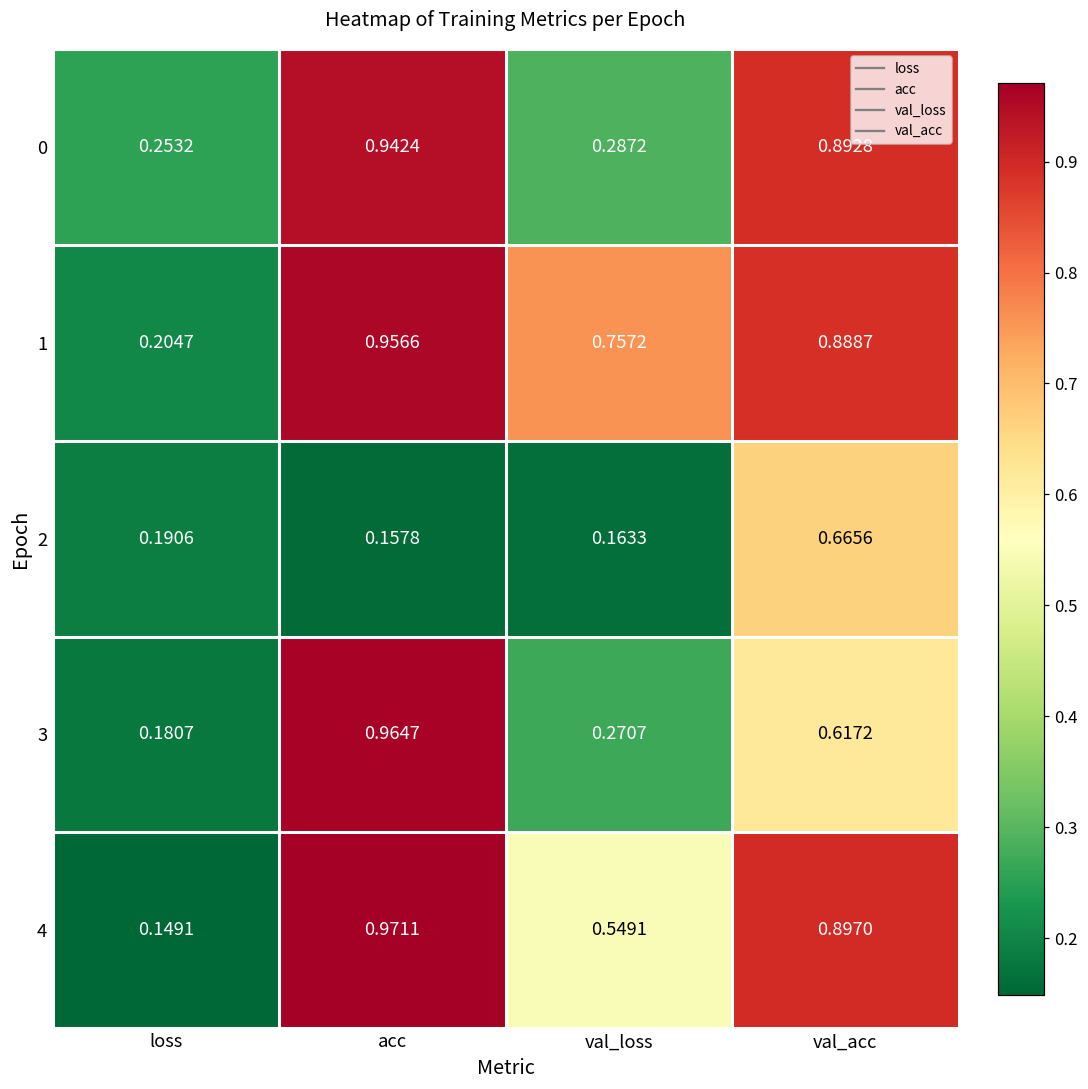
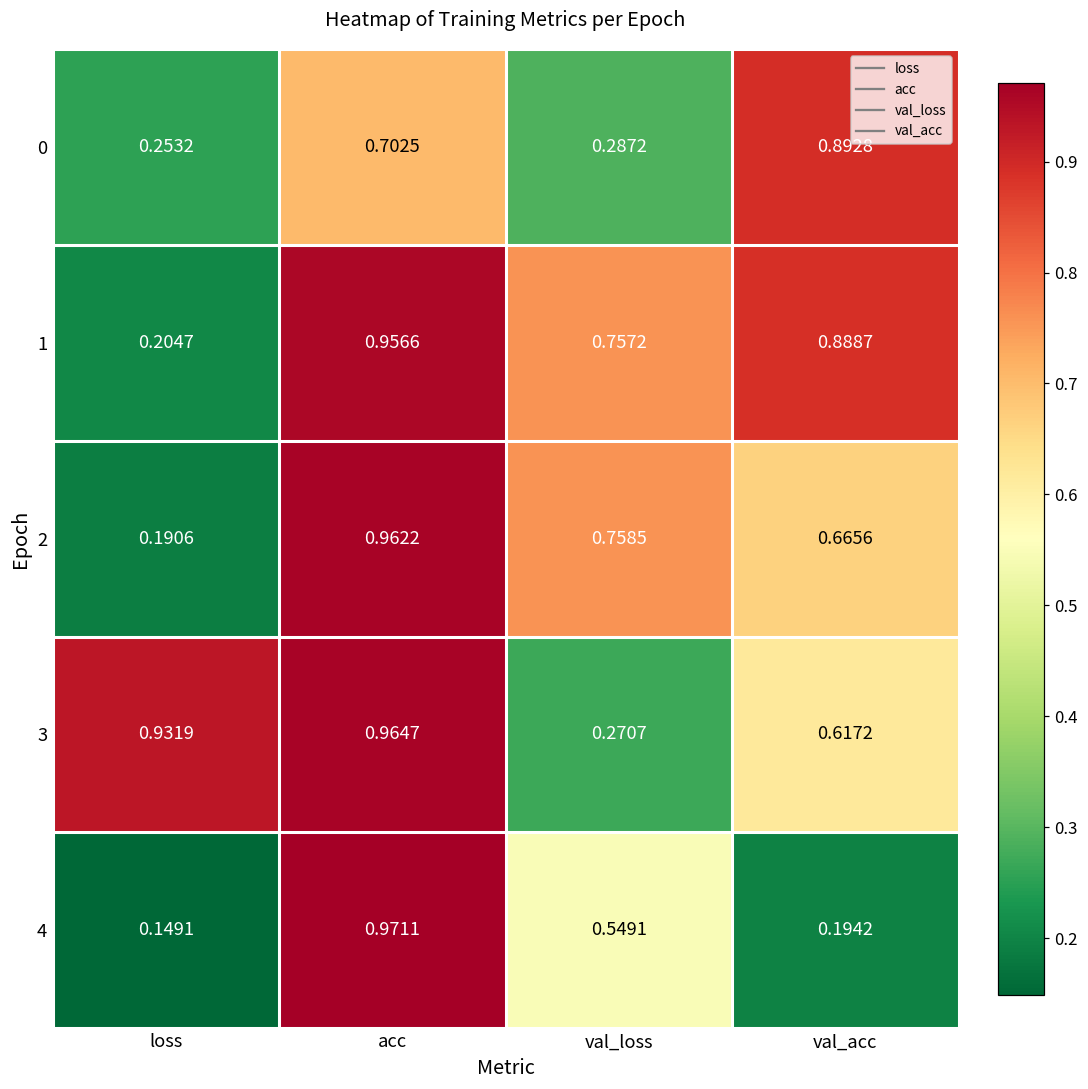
0, acc: 0.9424 -> 0.7025
2, acc: 0.1578 -> 0.9622
2, val_loss: 0.1633 -> 0.7585
3, loss: 0.1807 -> 0.9319
4, val_acc: 0.8970 -> 0.1942
